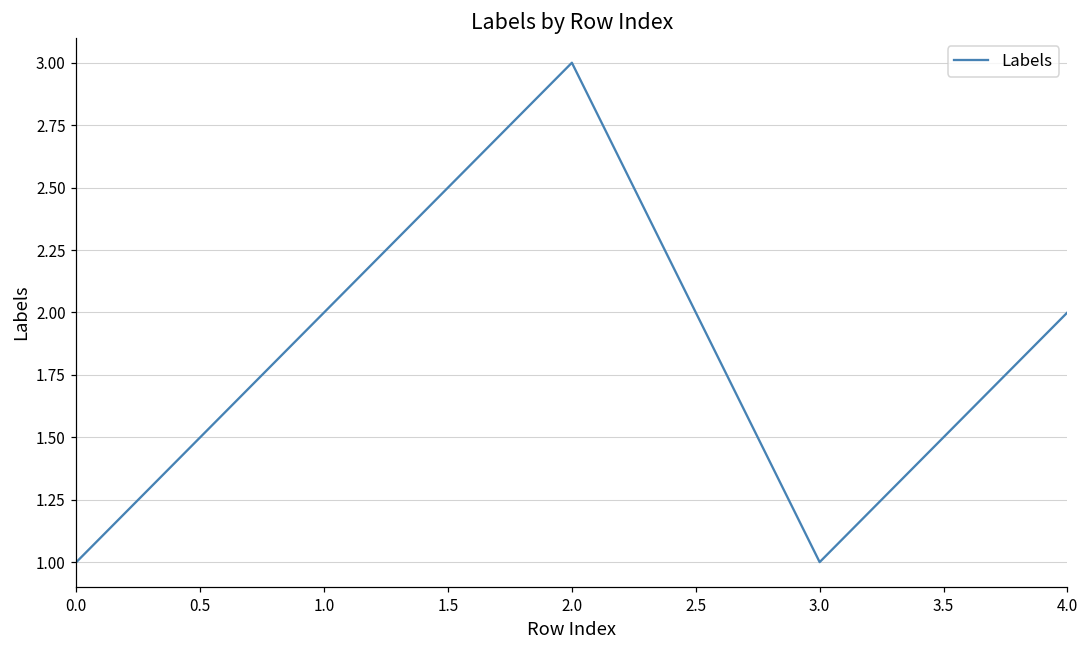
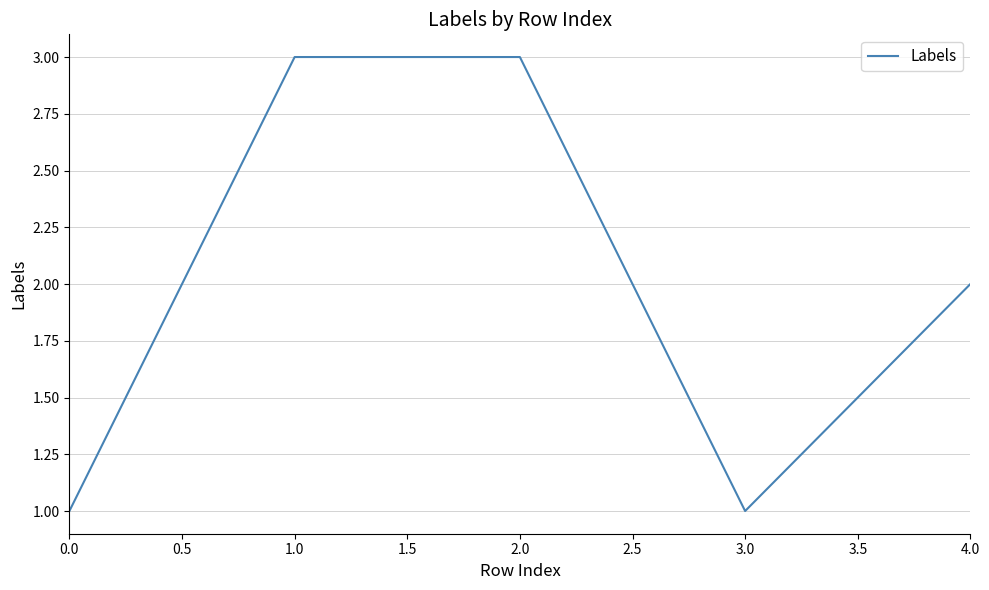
1.0: 2 -> 3
